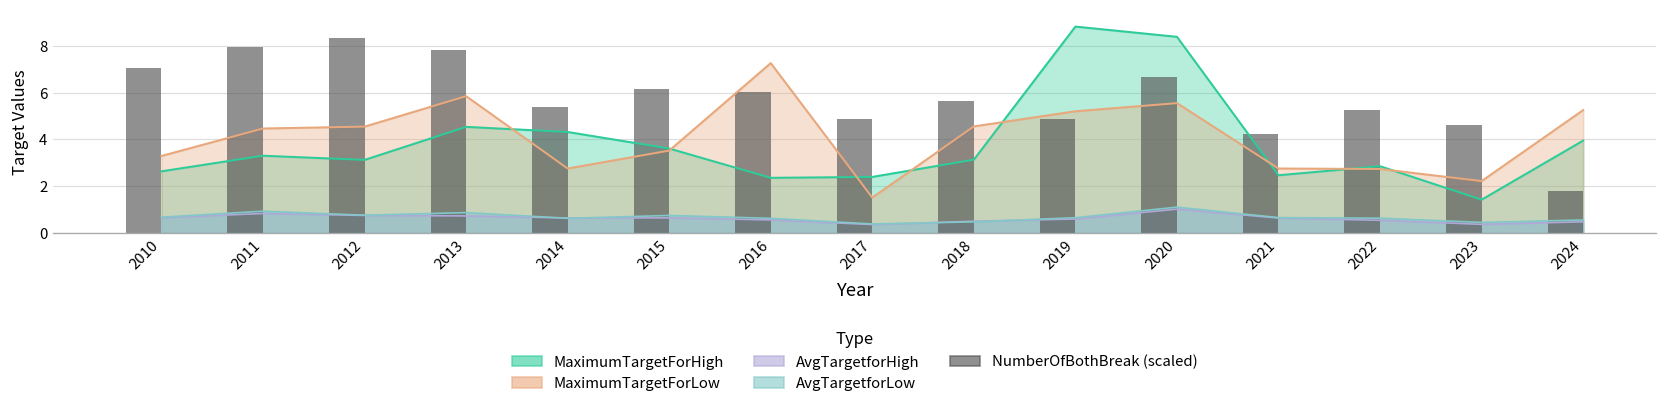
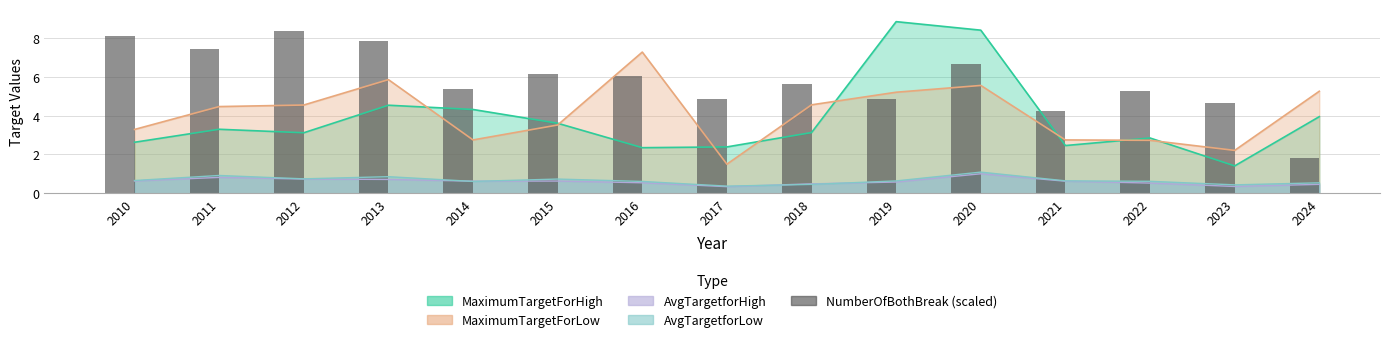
NumberOfBothBreak (scaled), 2010: 7.1 -> 8.1
NumberOfBothBreak (scaled), 2011: 8.0 -> 7.5
